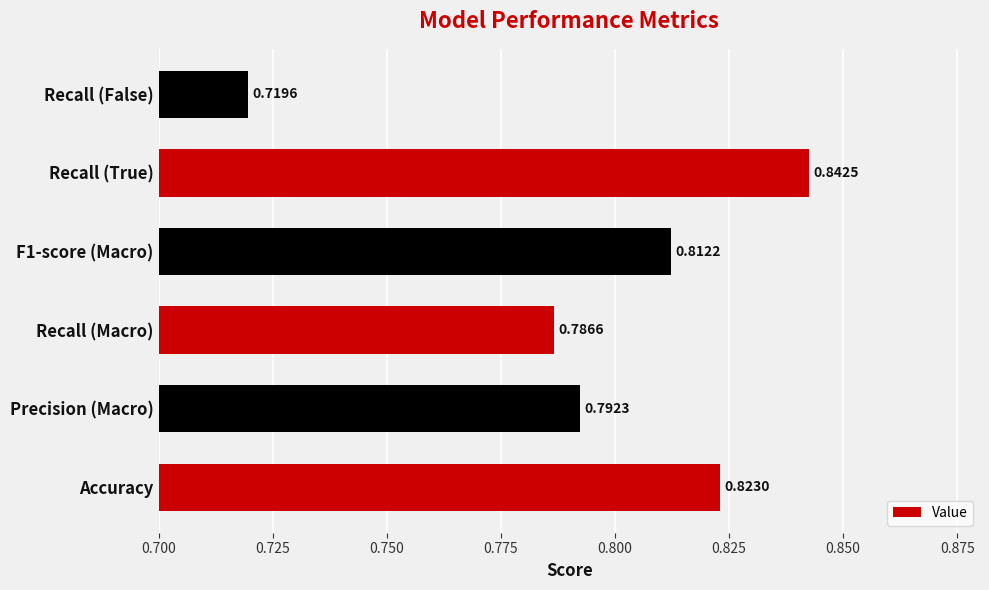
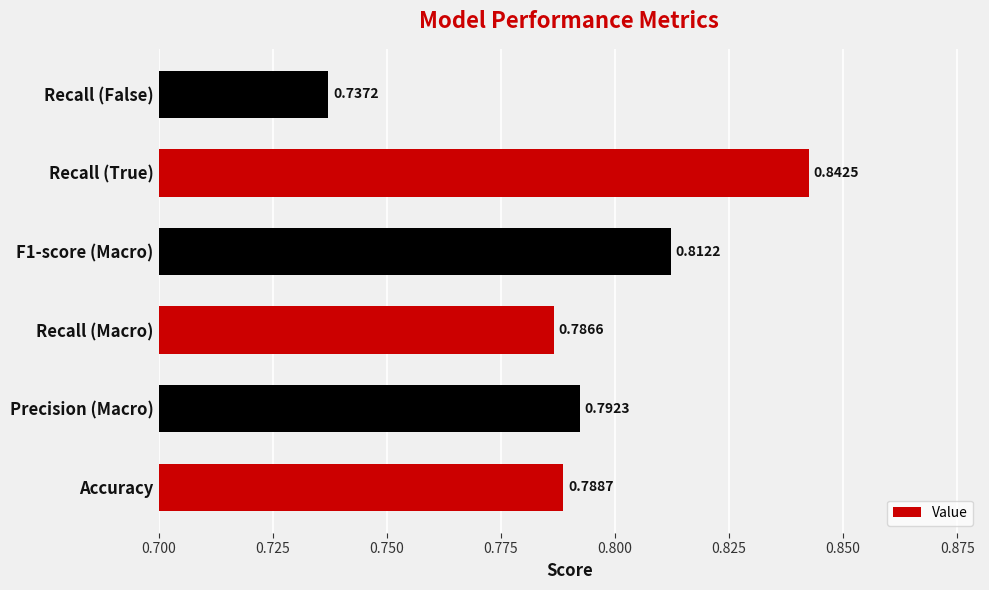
Recall (False): 0.7196 -> 0.7372
Accuracy: 0.8230 -> 0.7887
